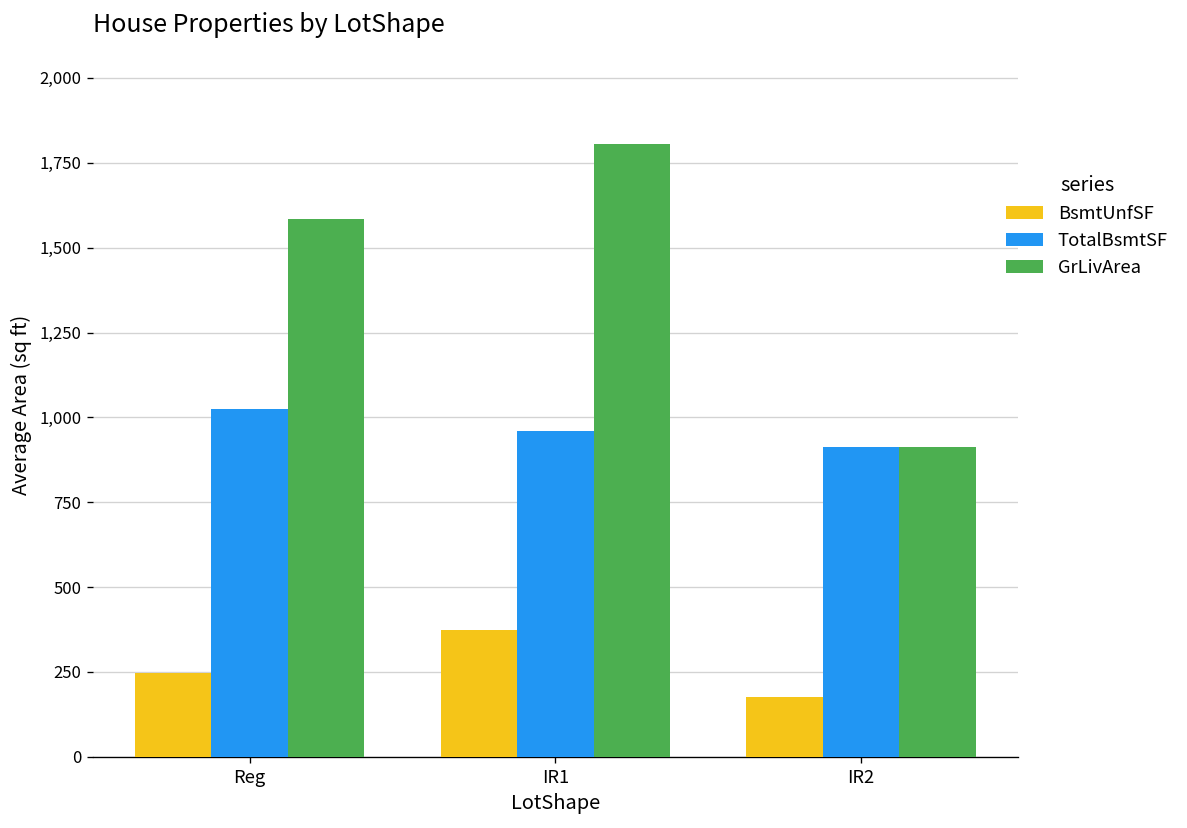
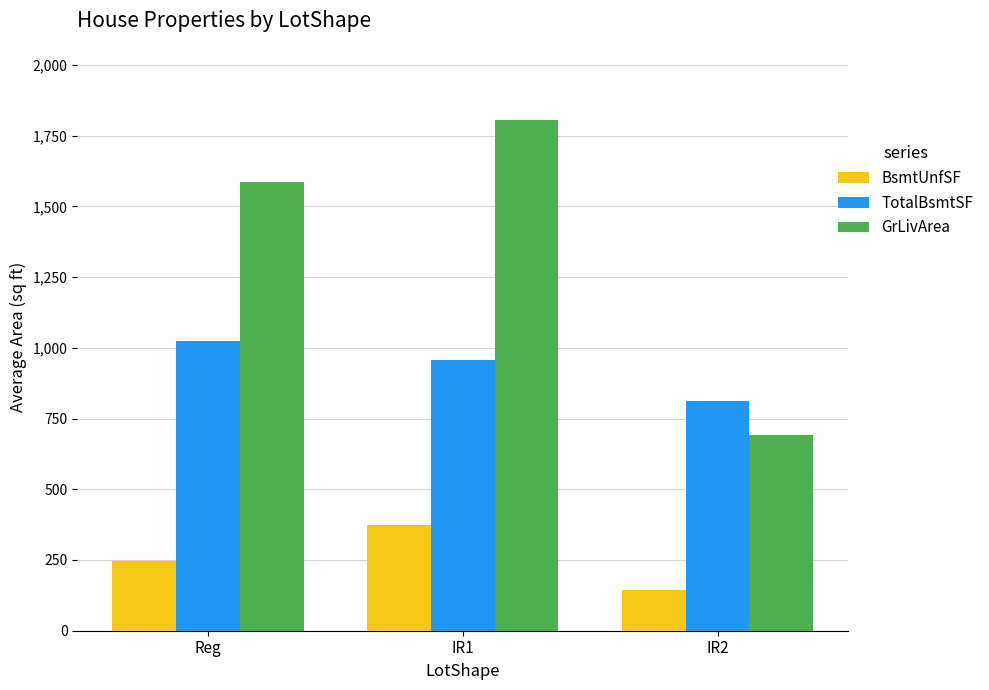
BsmtUnfSF, IR2: 180 -> 140
TotalBsmtSF, IR2: 910 -> 810
GrLivArea, IR2: 910 -> 690
